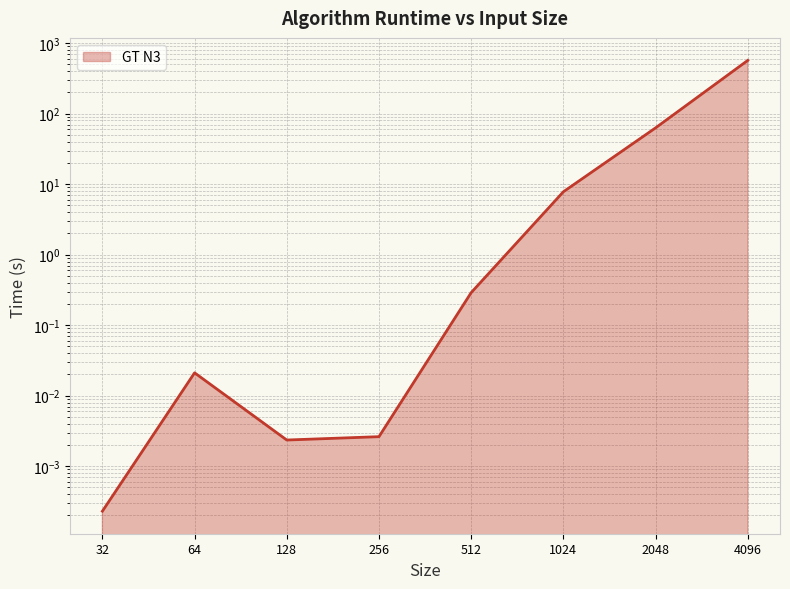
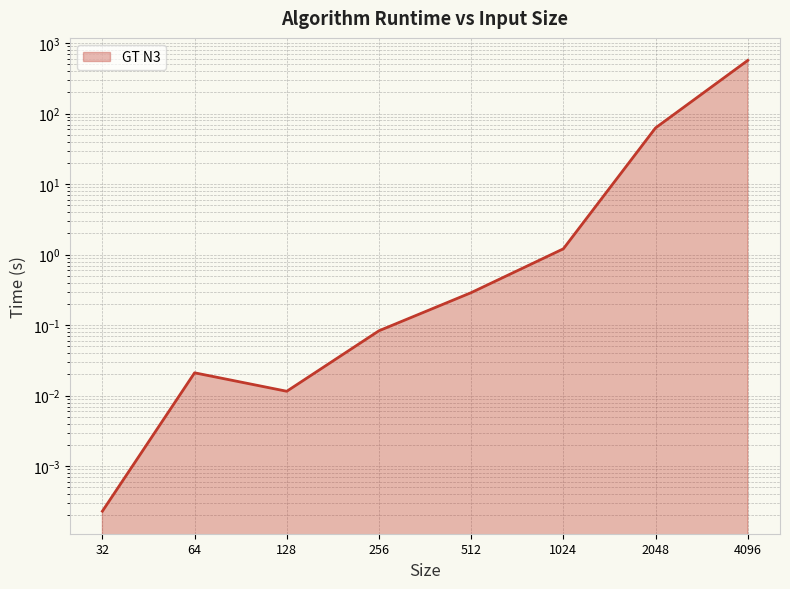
128: 0.0024 -> 0.012
256: 0.0026 -> 0.08
1024: 8 -> 1.2
